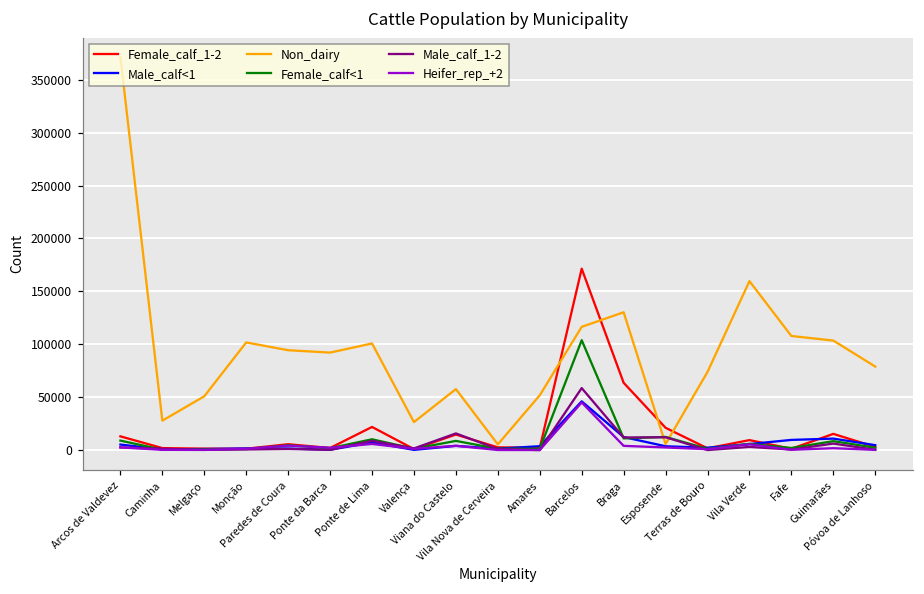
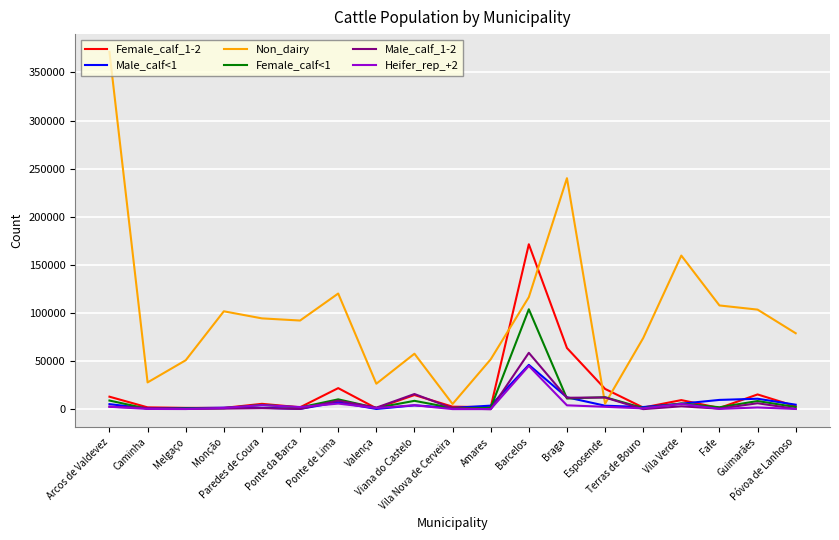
Non_dairy, Ponte de Lima: 100000 -> 120000
Non_dairy, Braga: 130000 -> 240000
